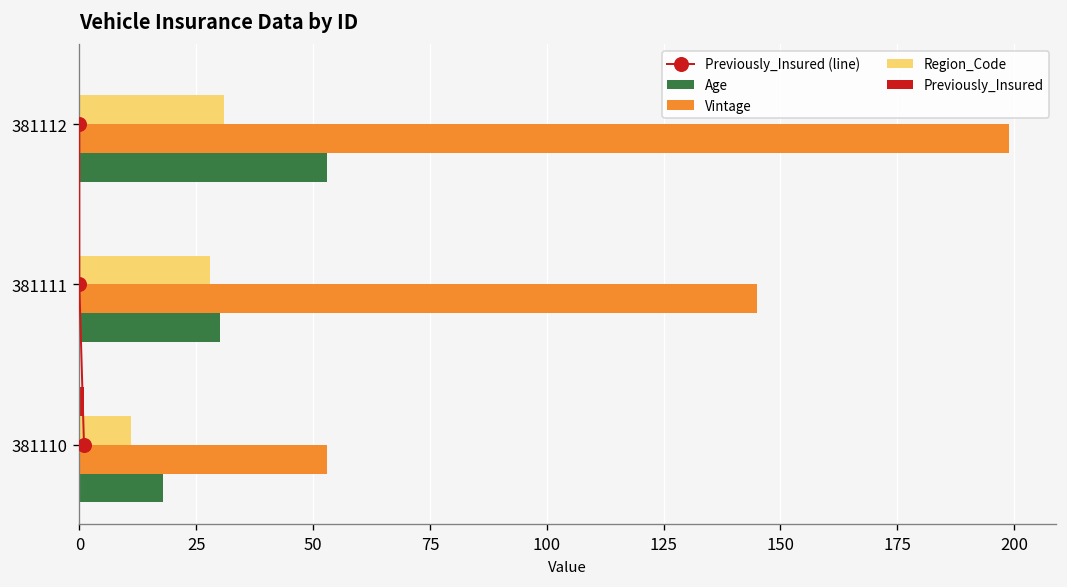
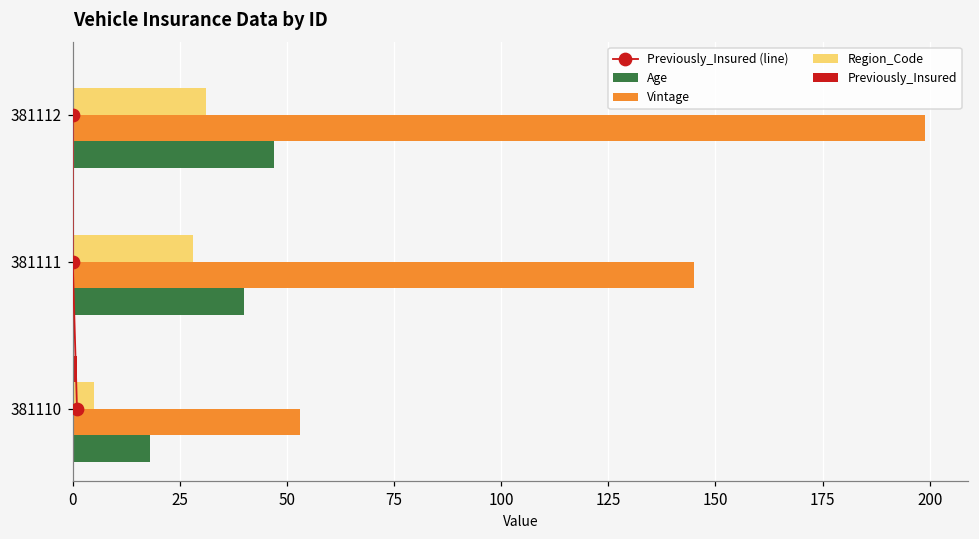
Age, 381112: 53 -> 47
Age, 381111: 30 -> 40
Region_Code, 381110: 11 -> 5
